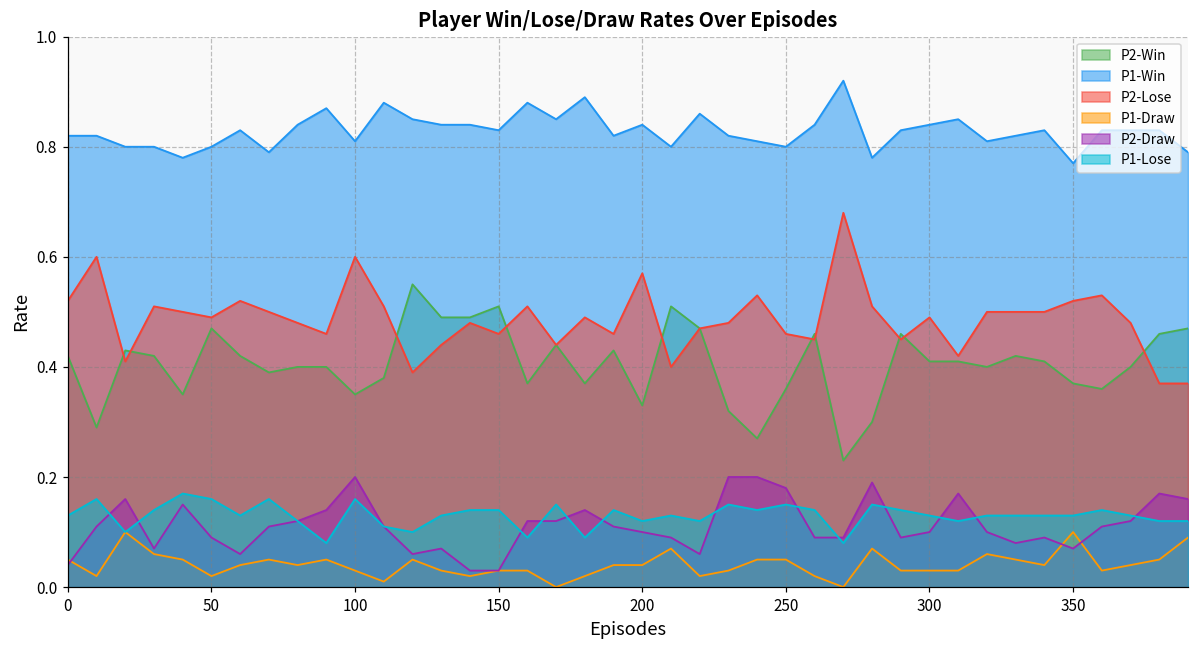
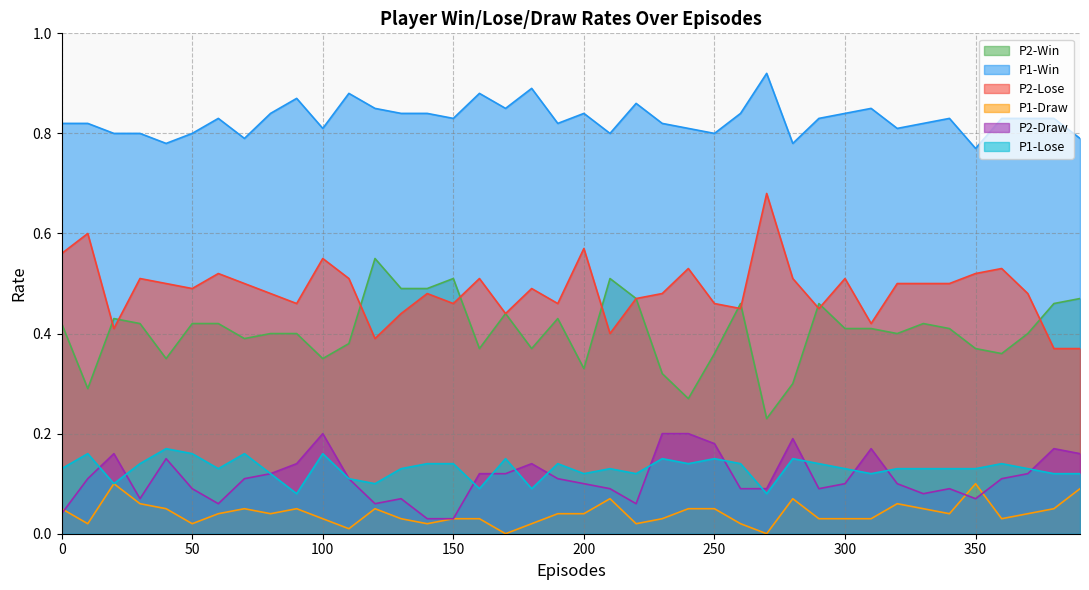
P2-Lose, 0: 0.52 -> 0.56
P2-Win, 50: 0.47 -> 0.42
P2-Lose, 100: 0.60 -> 0.55
P2-Lose, 300: 0.49 -> 0.51
